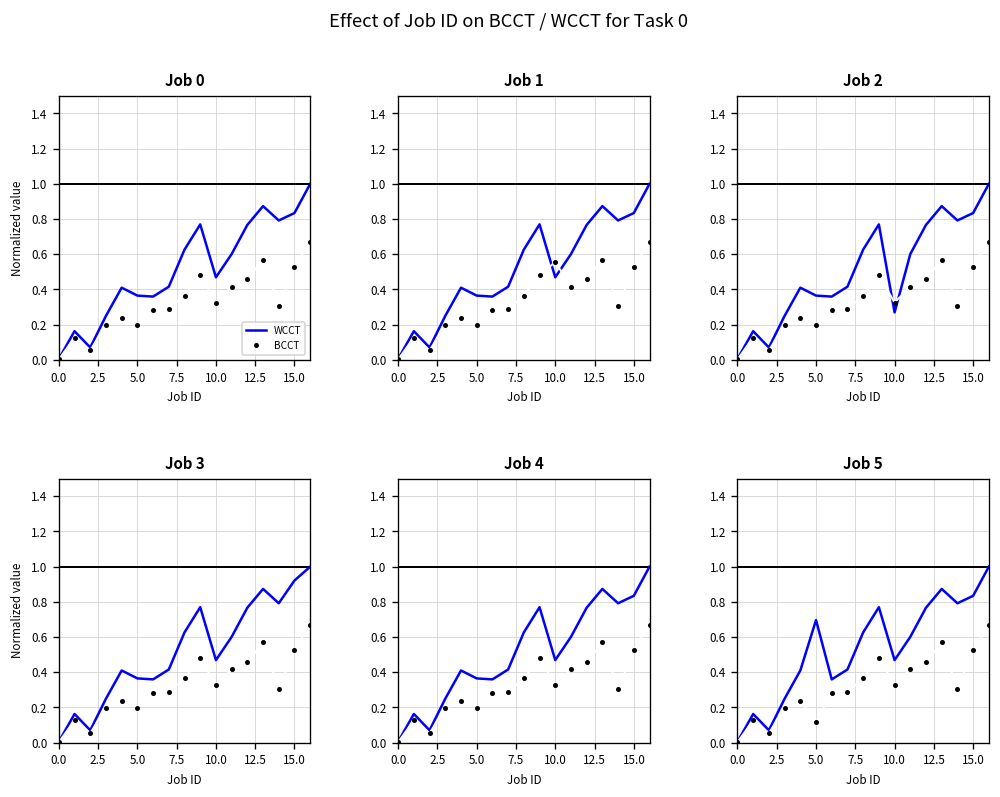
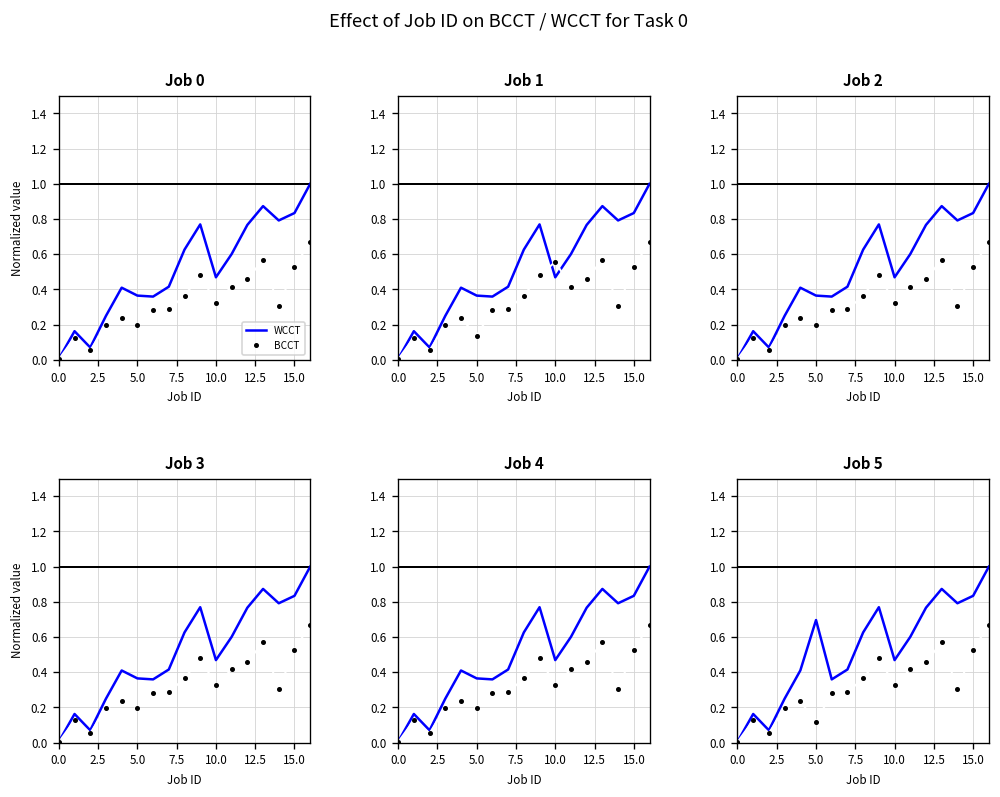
Job 1, BCCT, 5.0: 0.20 -> 0.14
Job 2, WCCT, 10.0: 0.27 -> 0.47
Job 3, WCCT, 15.0: 0.92 -> 0.83
